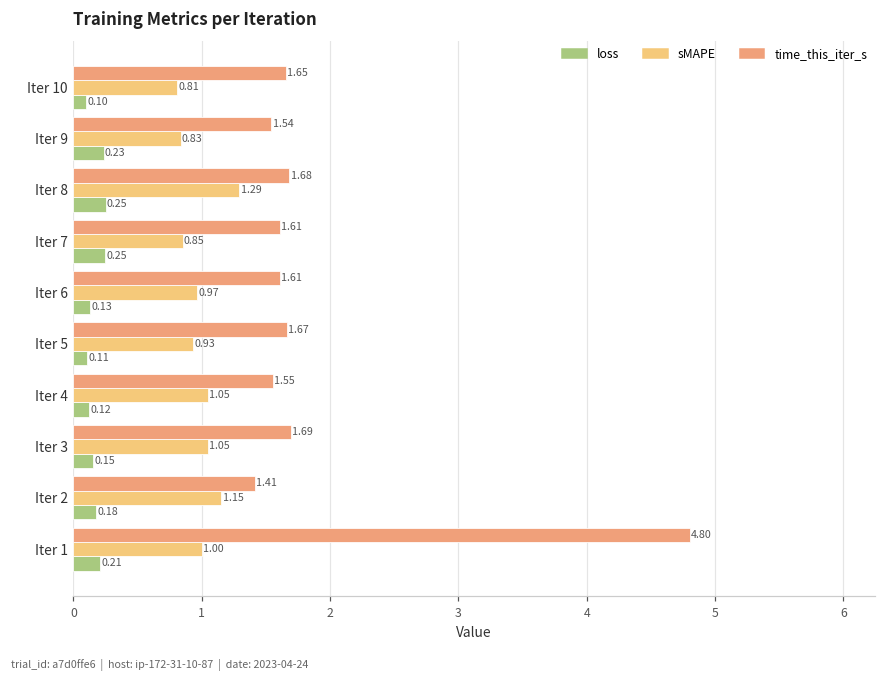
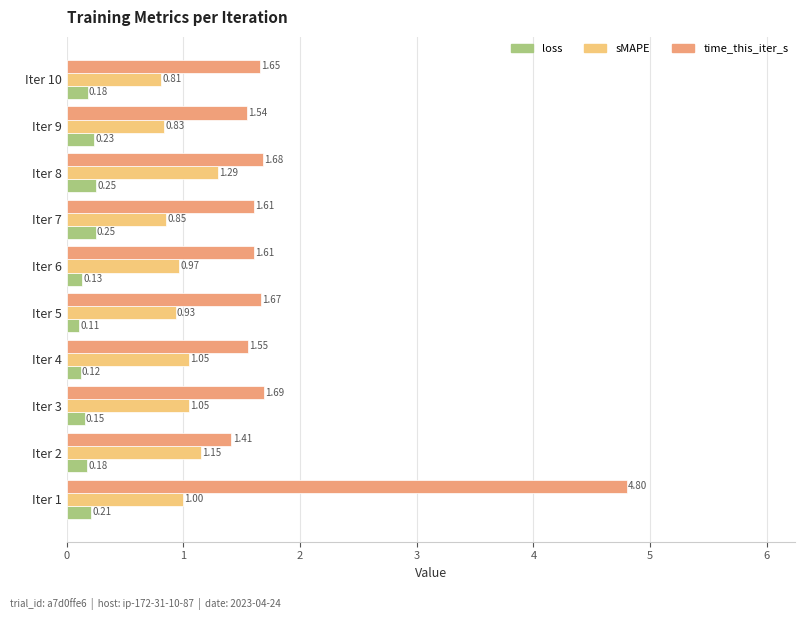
loss, Iter 10: 0.10 -> 0.18
